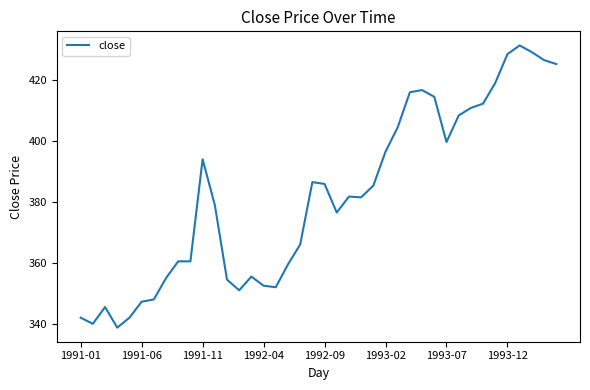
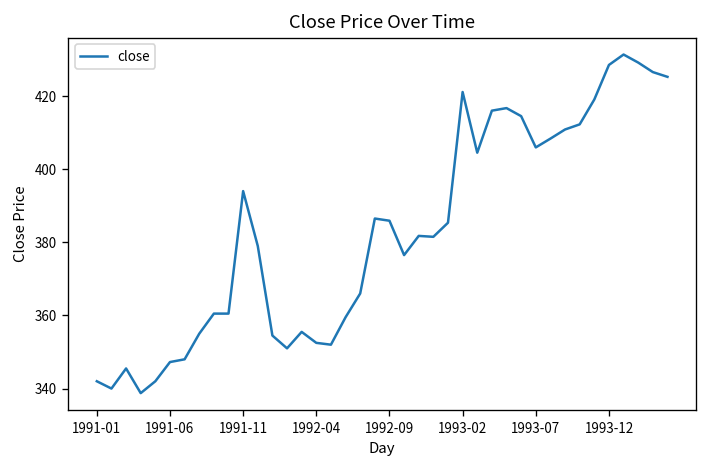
1993-02: 397 -> 421
1993-07: 400 -> 406
